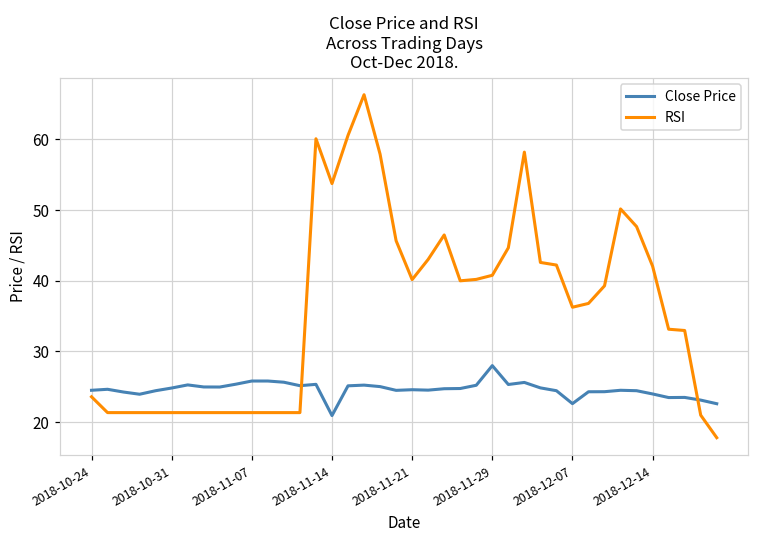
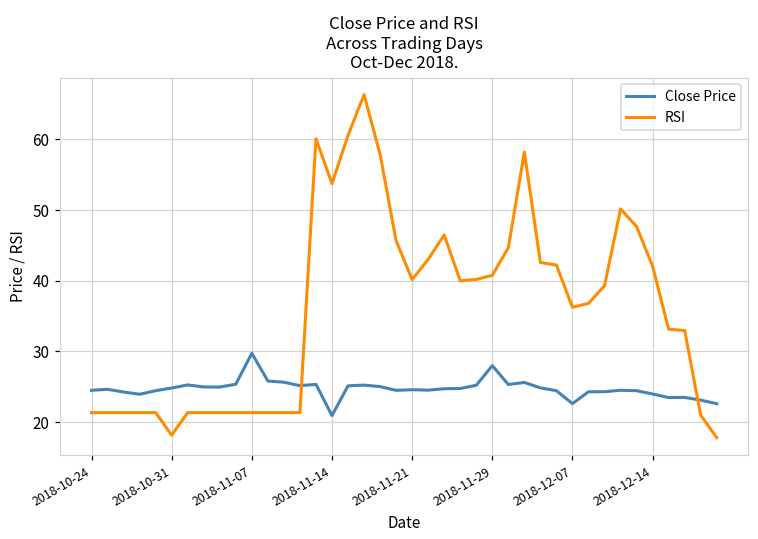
RSI, 2018-10-24: 24 -> 21
RSI, 2018-10-31: 21 -> 18
Close Price, 2018-11-07: 26 -> 30
